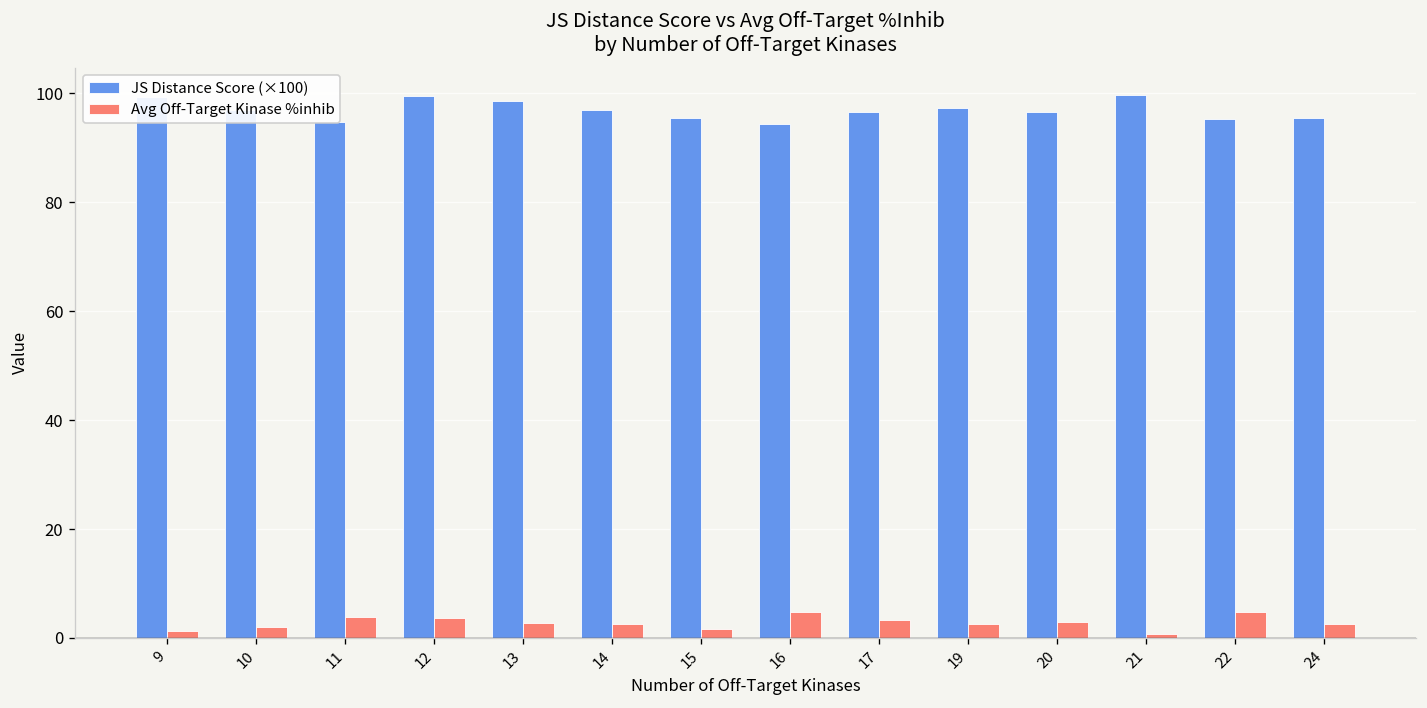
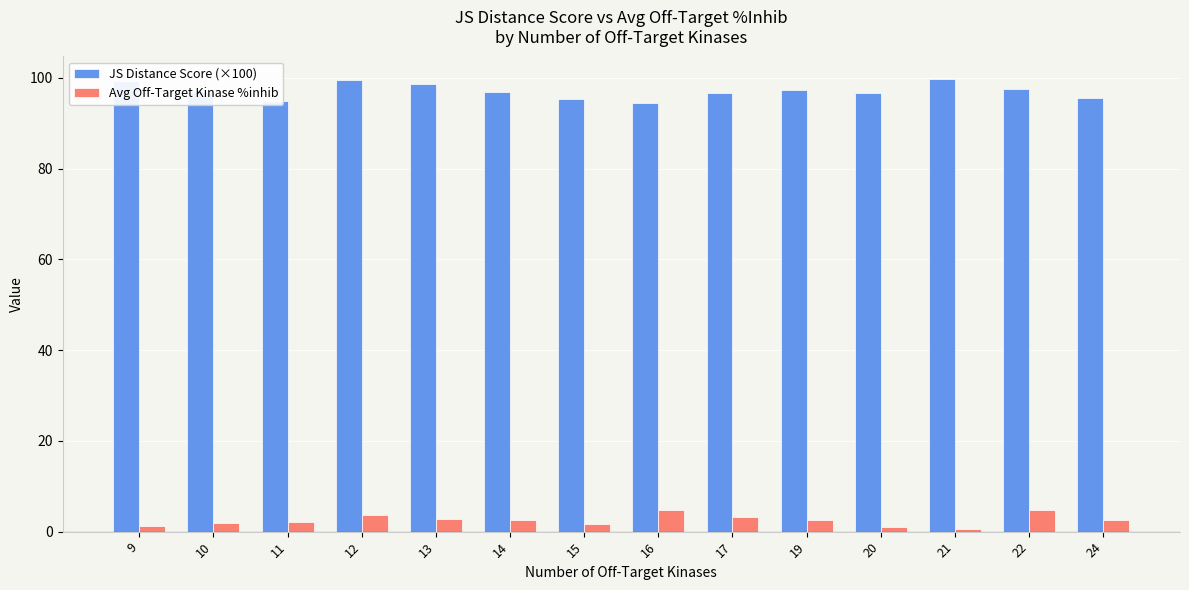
Avg Off-Target Kinase %inhib, 11: 4 -> 2
Avg Off-Target Kinase %inhib, 20: 3 -> 1
JS Distance Score (×100), 22: 95 -> 98
